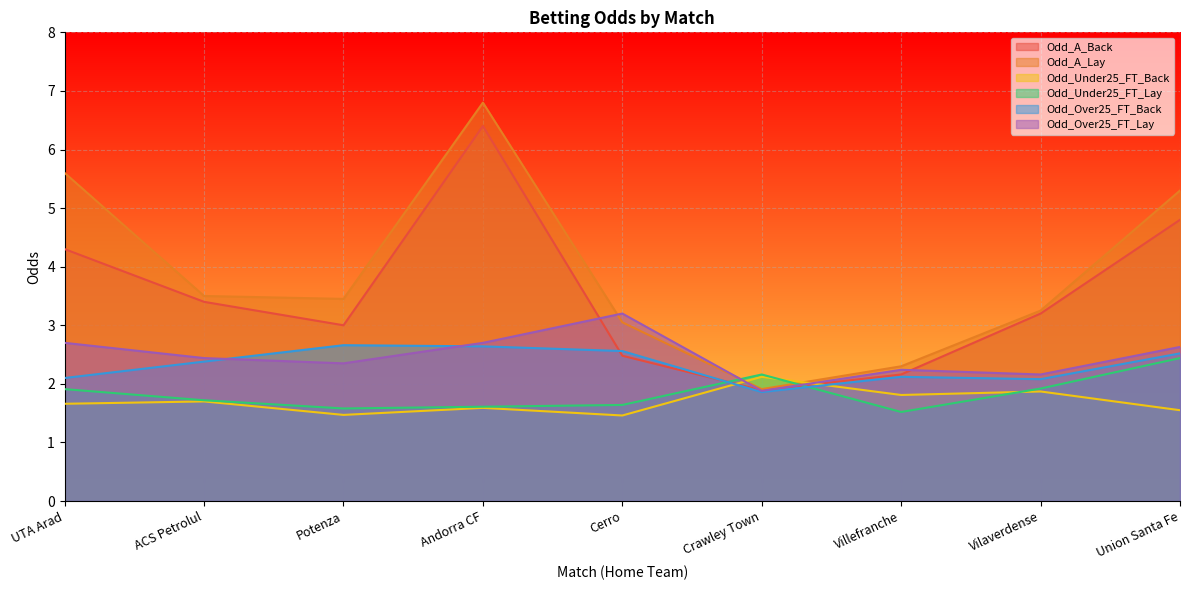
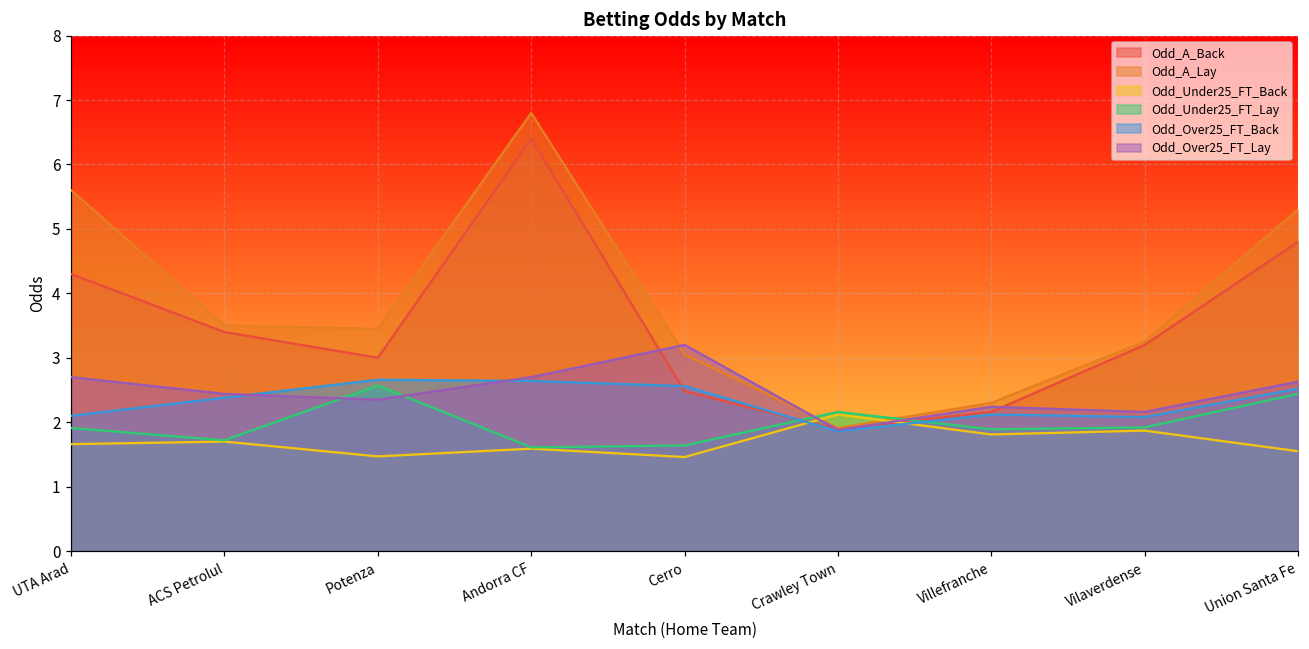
Odd_Under25_FT_Lay, Potenza: 1.6 -> 2.6
Odd_Under25_FT_Lay, Villefranche: 1.5 -> 1.9
